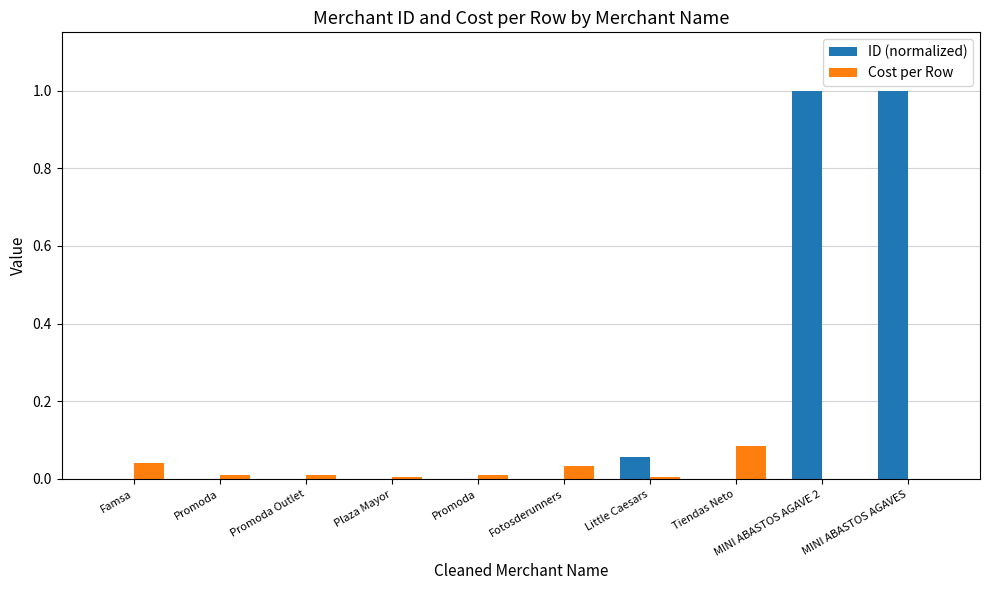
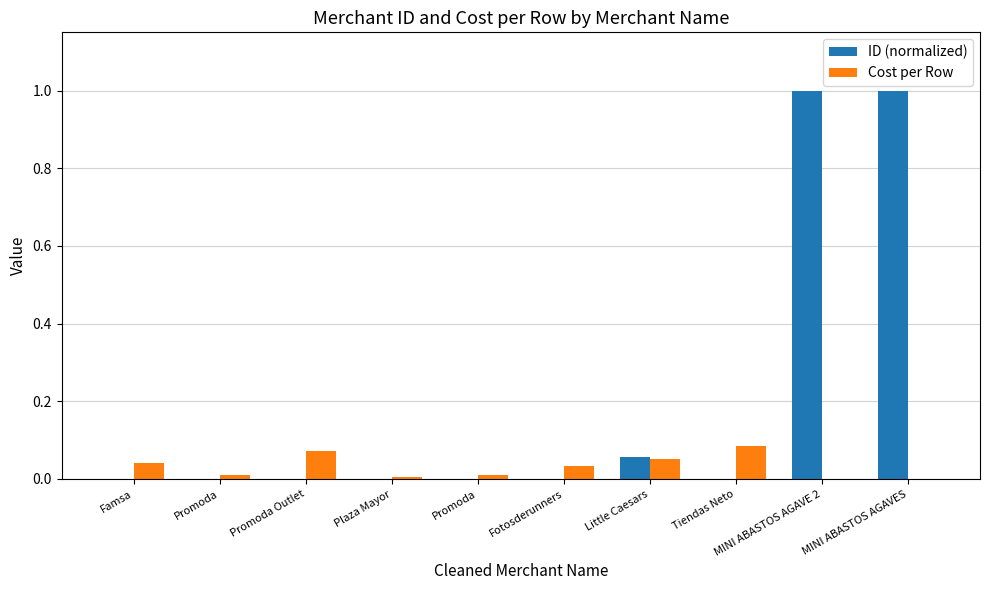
Cost per Row, Promoda Outlet: 0.01 -> 0.07
Cost per Row, Little Caesars: 0.01 -> 0.05
